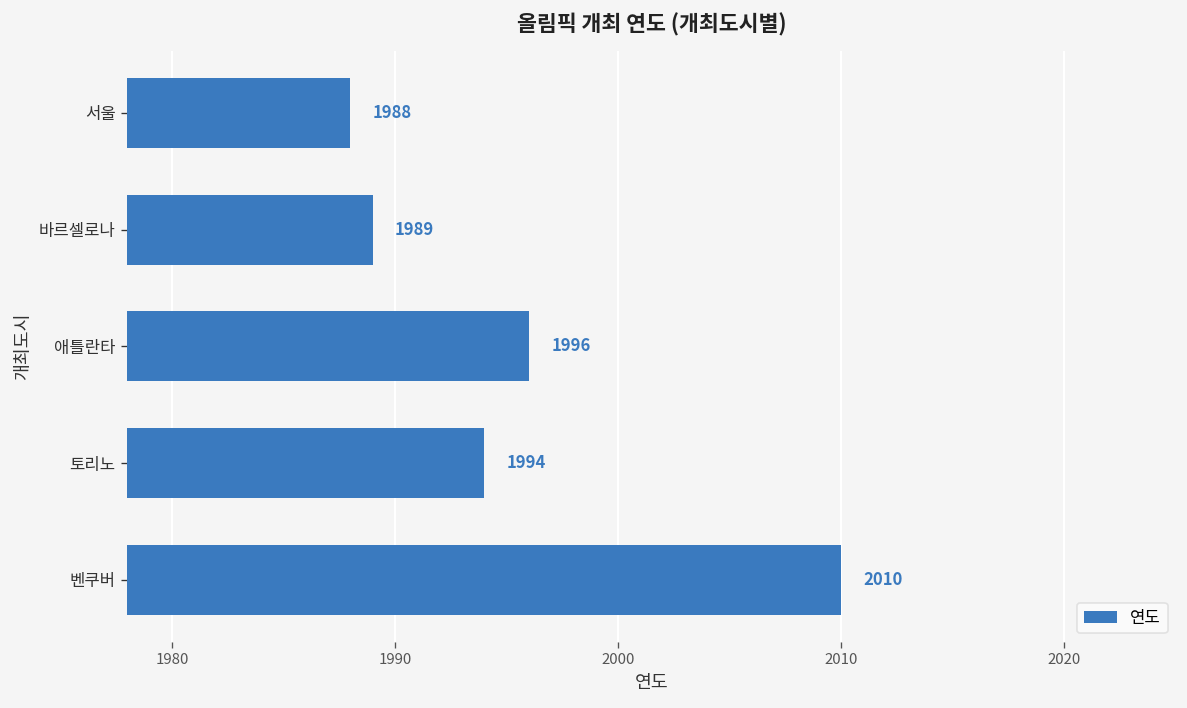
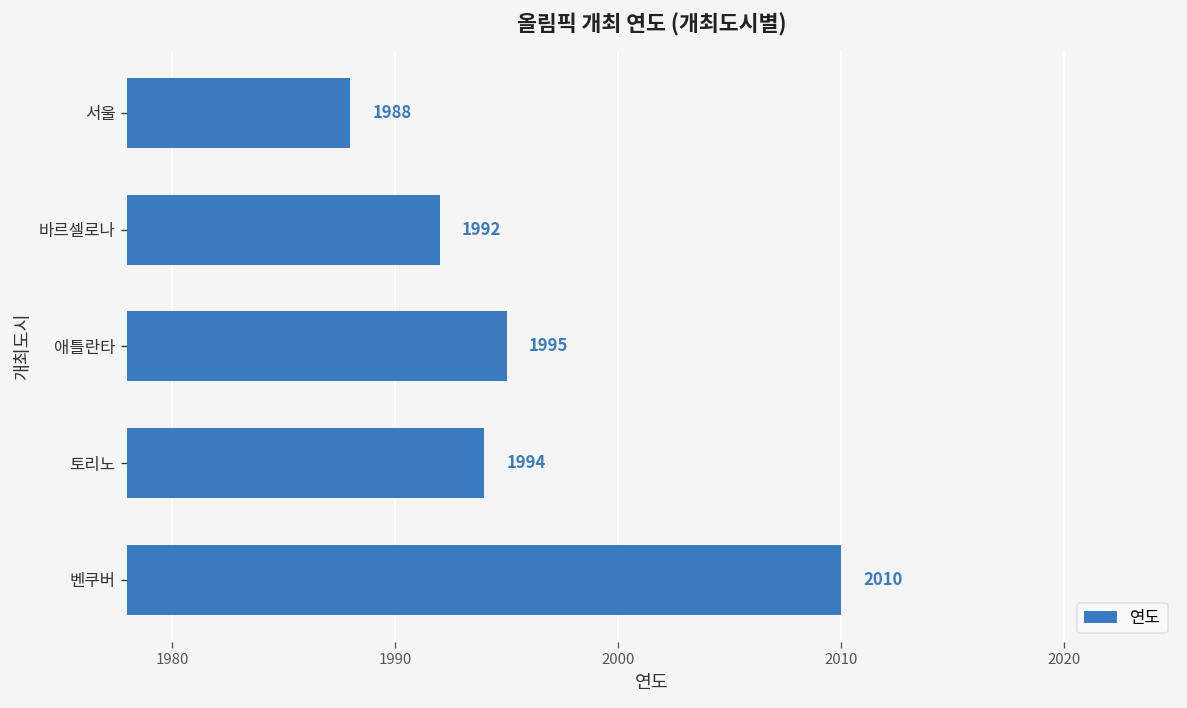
바르셀로나: 1989 -> 1992
애틀란타: 1996 -> 1995
